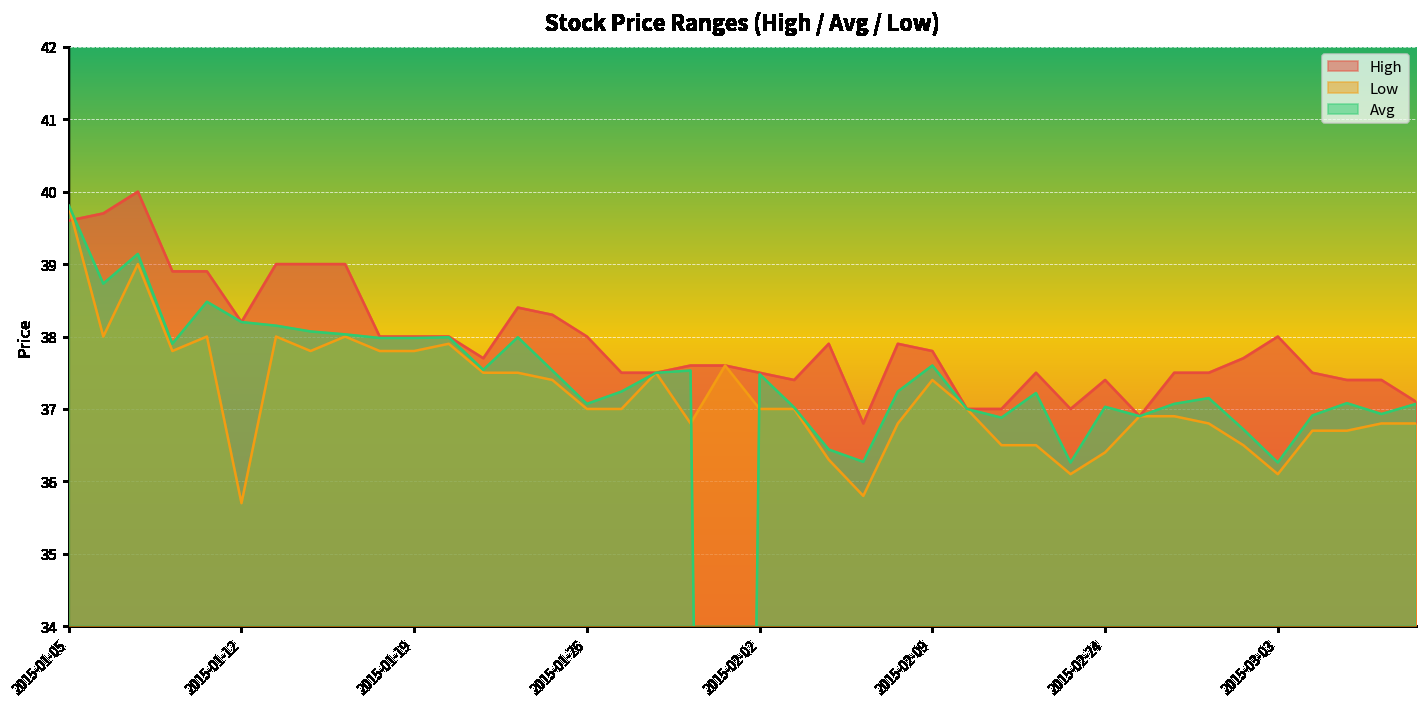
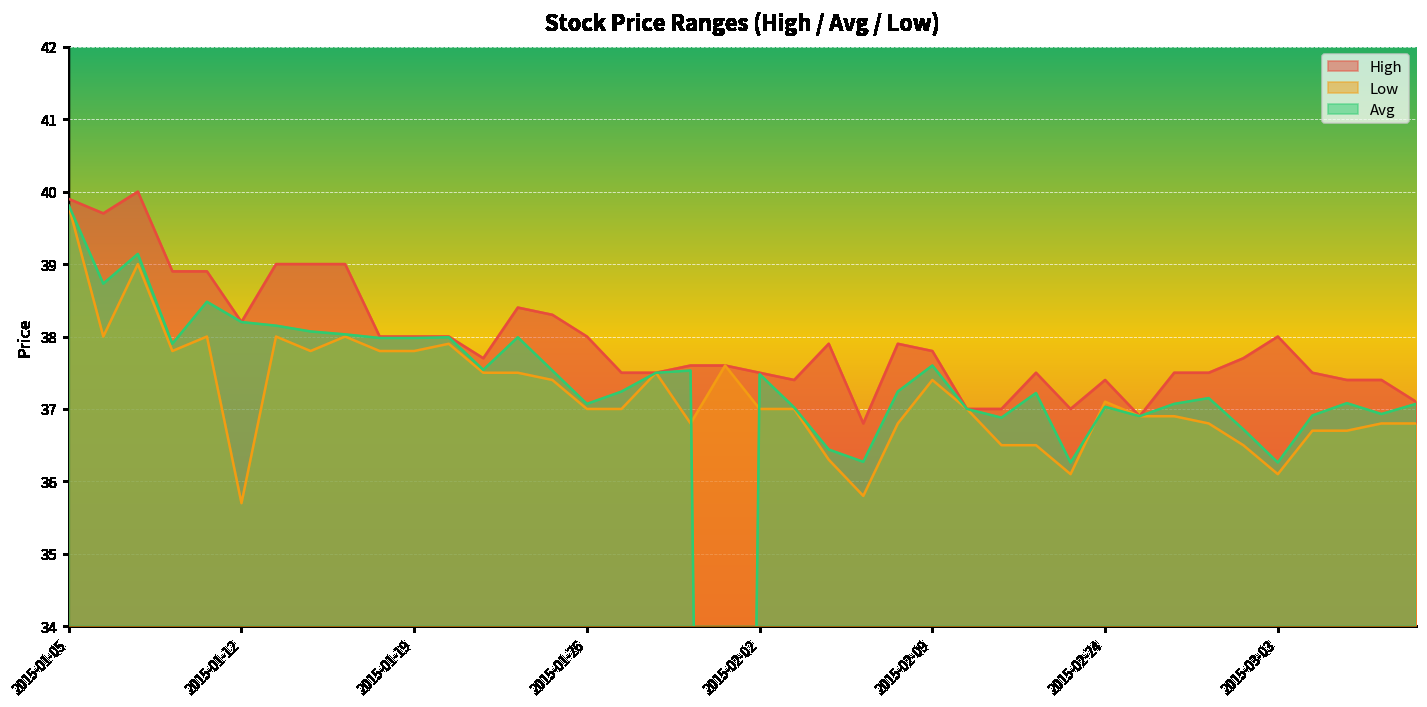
High, 2015-01-05: 39.6 -> 39.9
Low, 2015-02-24: 36.4 -> 37.1
